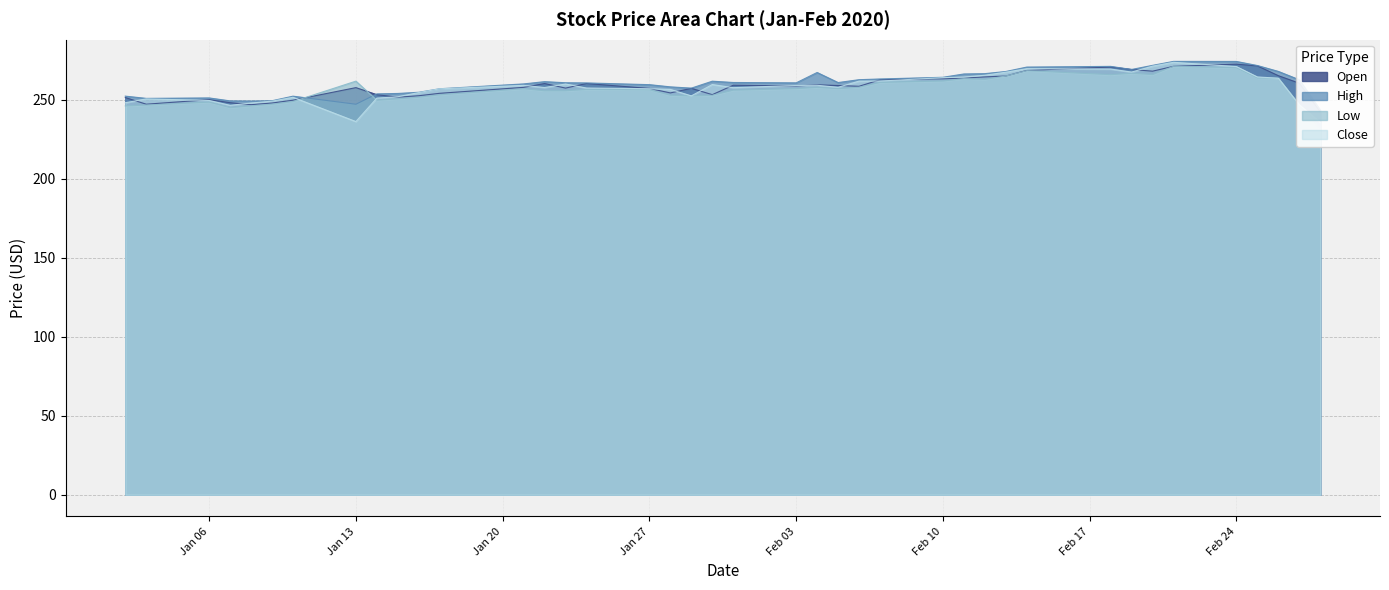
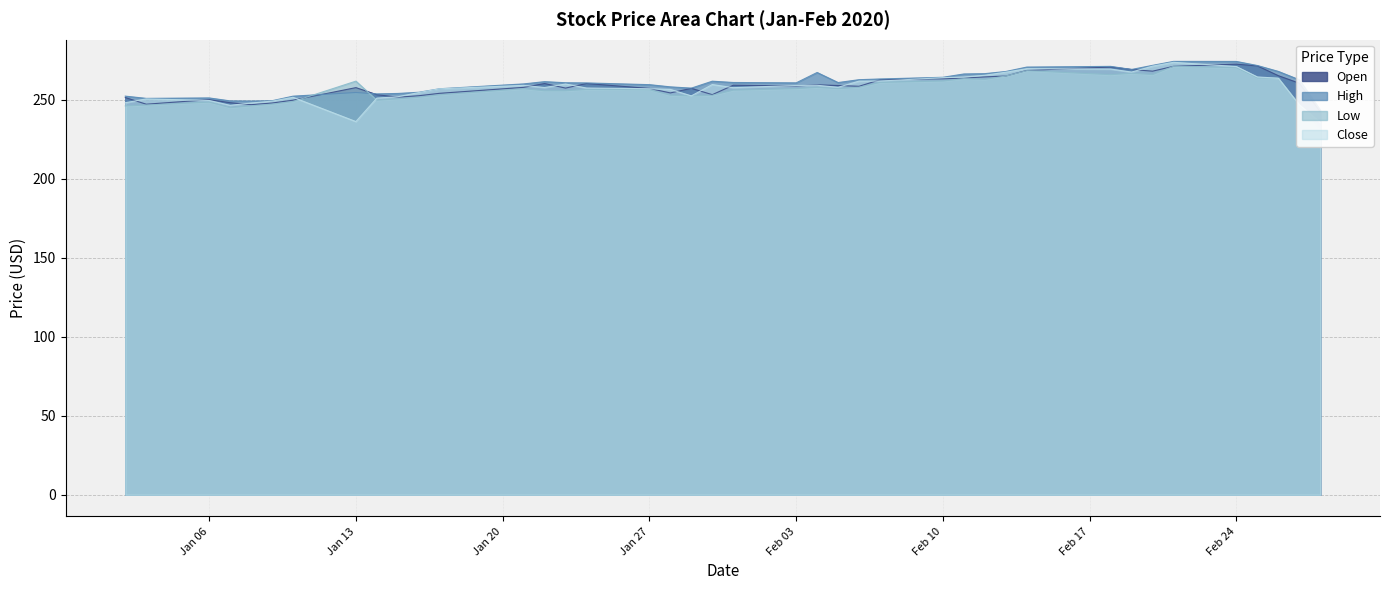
High, Jan 13: 247 -> 255
